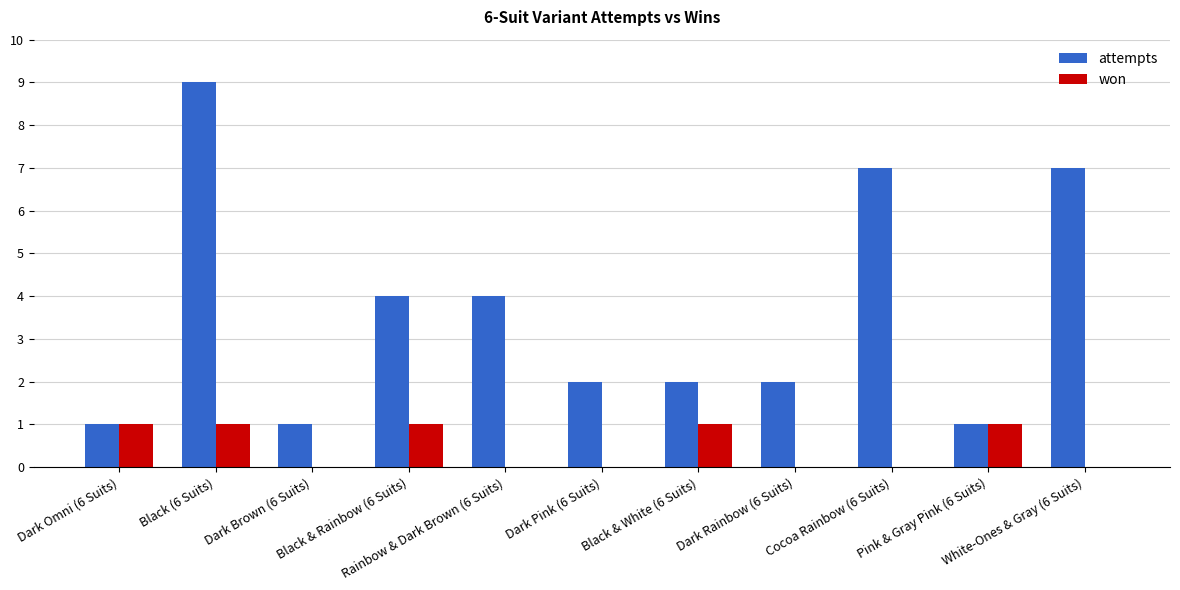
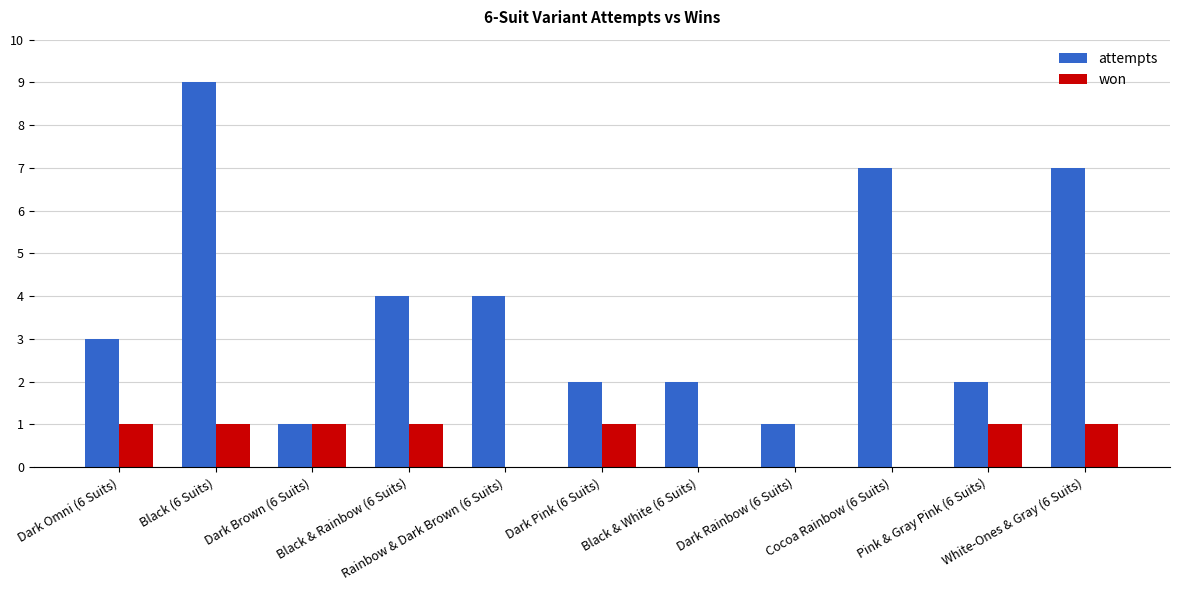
attempts, Dark Omni (6 Suits): 1 -> 3
won, Dark Brown (6 Suits): 0 -> 1
won, Dark Pink (6 Suits): 0 -> 1
won, Black & White (6 Suits): 1 -> 0
attempts, Dark Rainbow (6 Suits): 2 -> 1
attempts, Pink & Gray Pink (6 Suits): 1 -> 2
won, White-Ones & Gray (6 Suits): 0 -> 1
